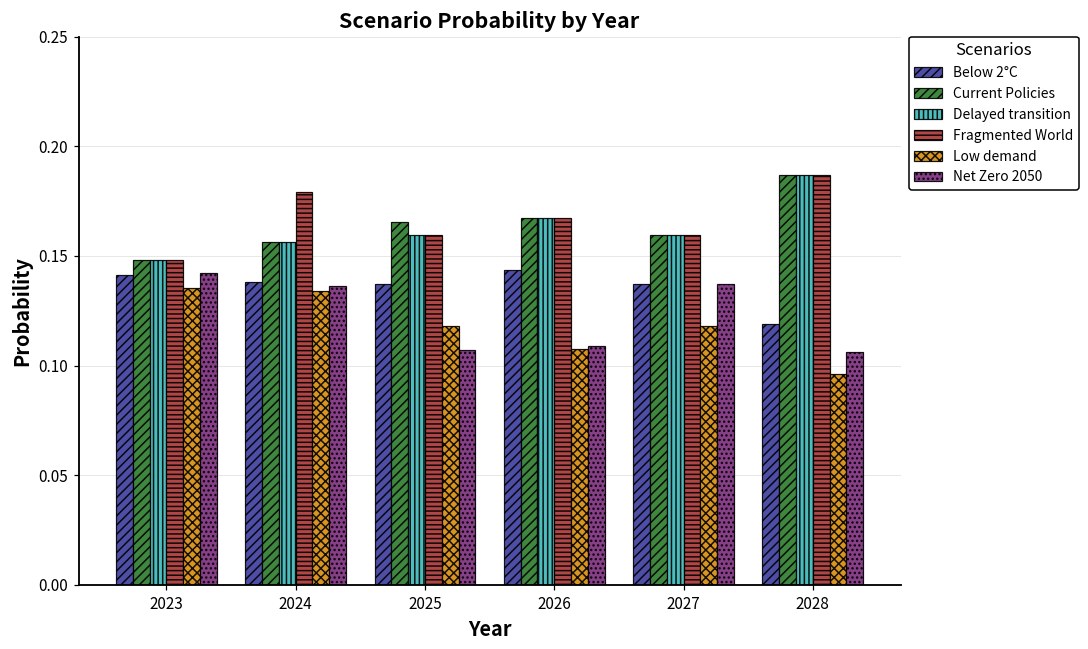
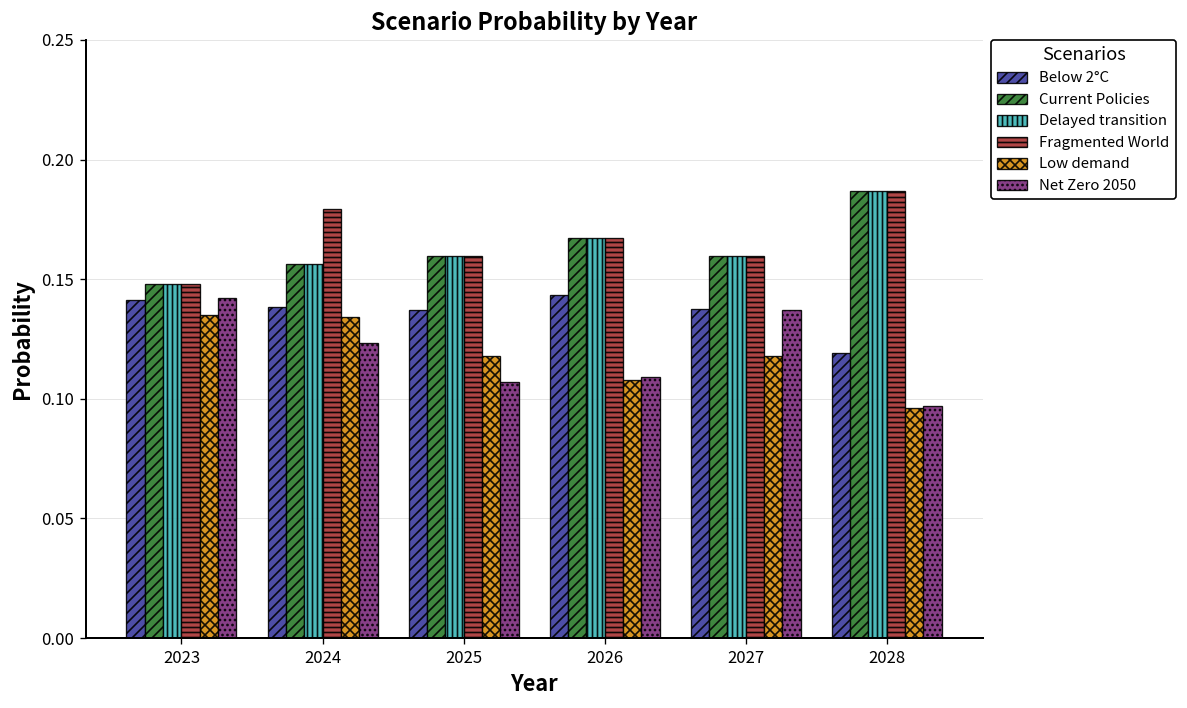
Net Zero 2050, 2024: 0.136 -> 0.123
Current Policies, 2025: 0.165 -> 0.160
Net Zero 2050, 2028: 0.106 -> 0.097
